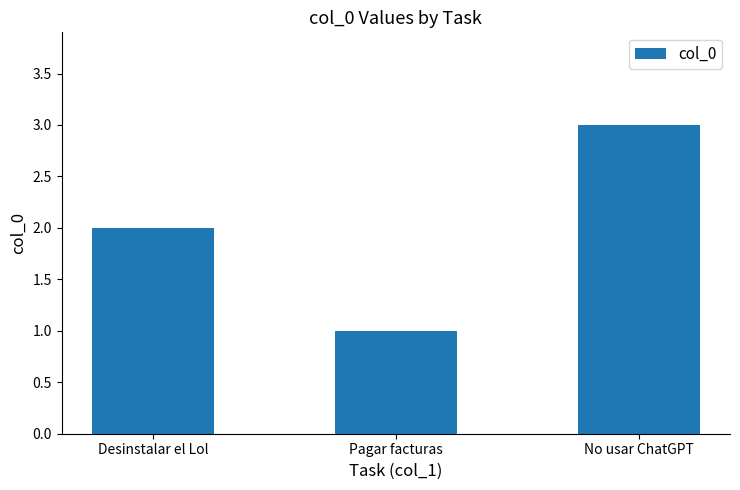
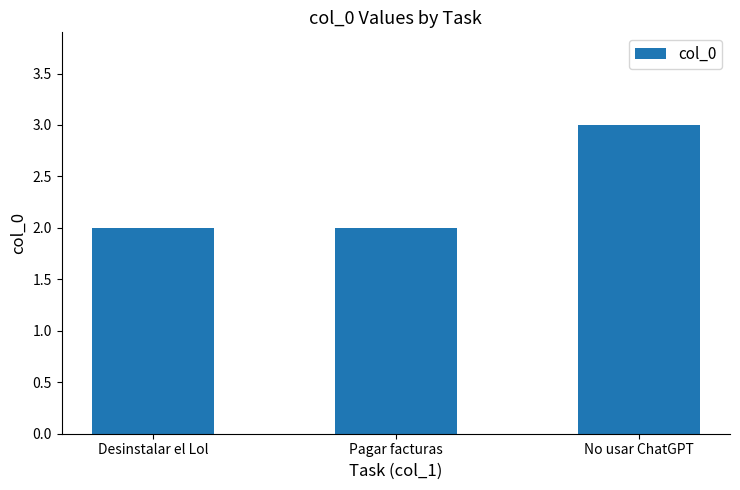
Pagar facturas: 1 -> 2
